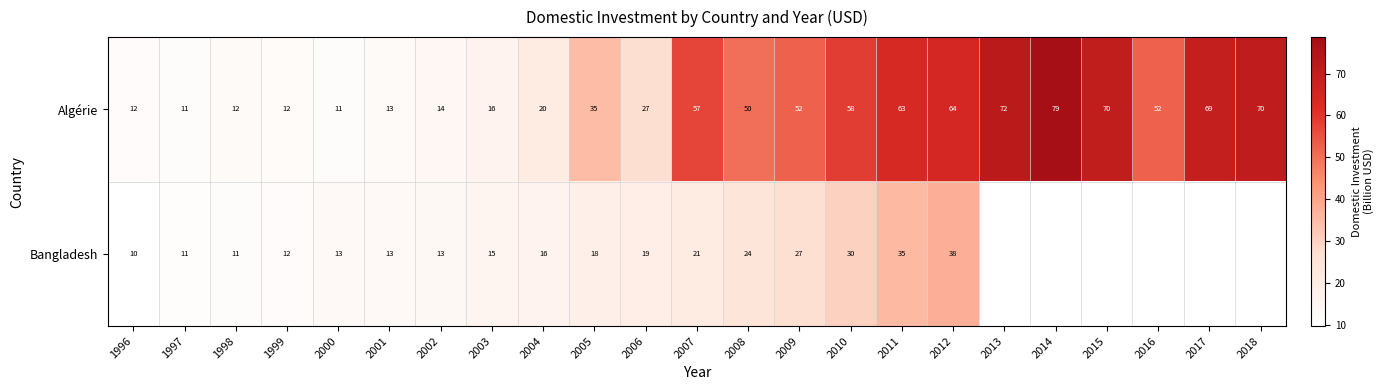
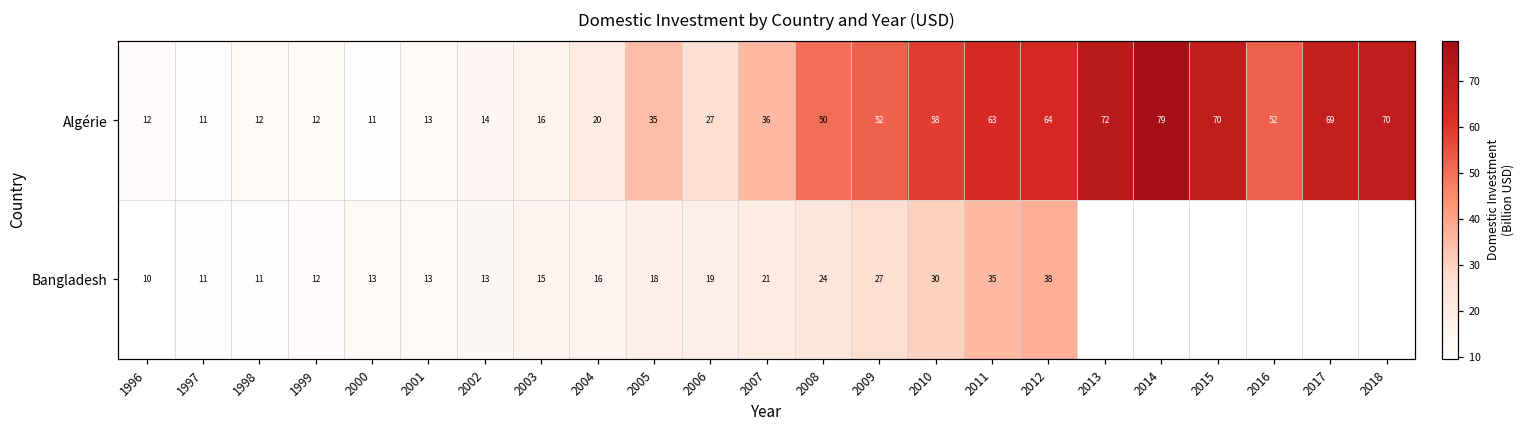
Algérie, 2007: 57 -> 36
